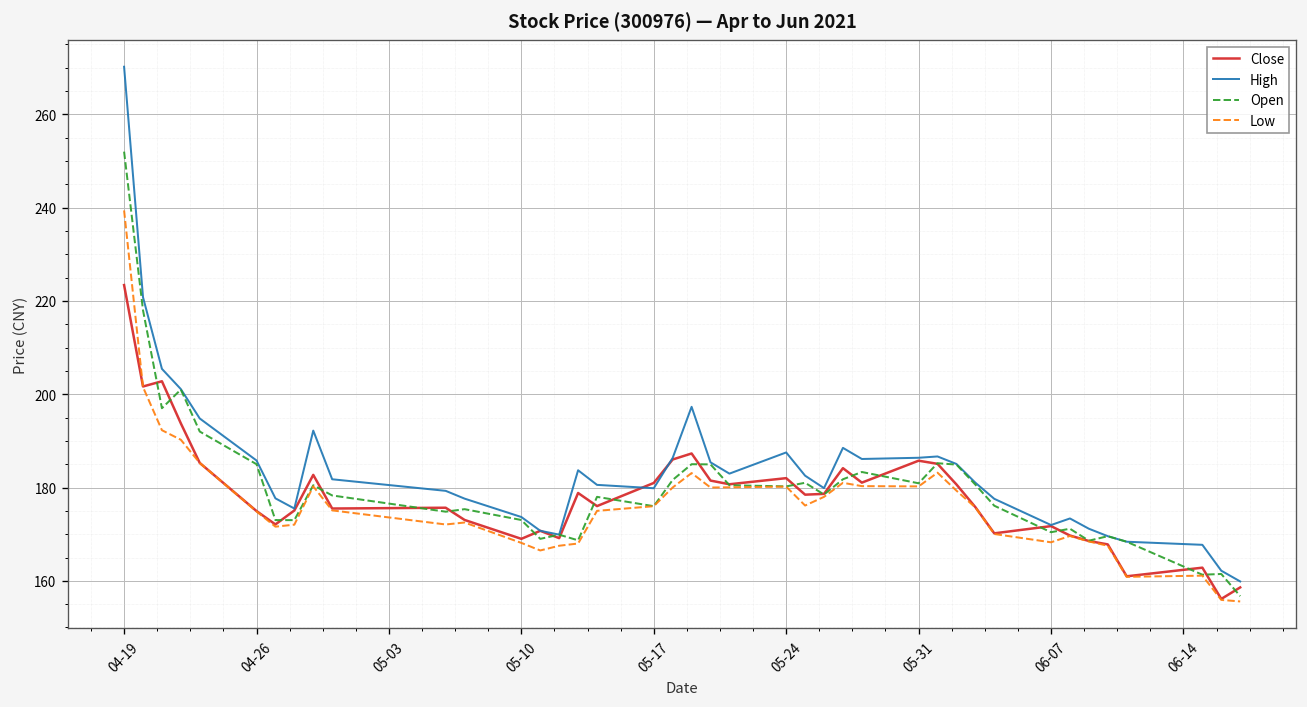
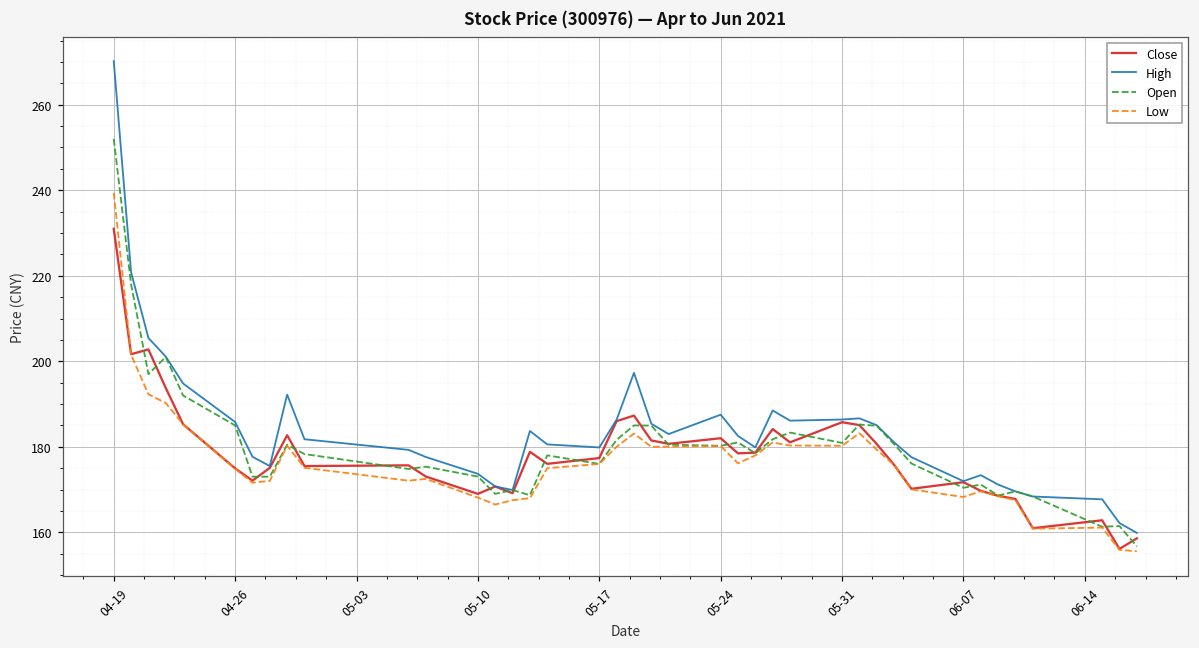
Close, 04-19: 223 -> 231
Close, 05-17: 181 -> 177
